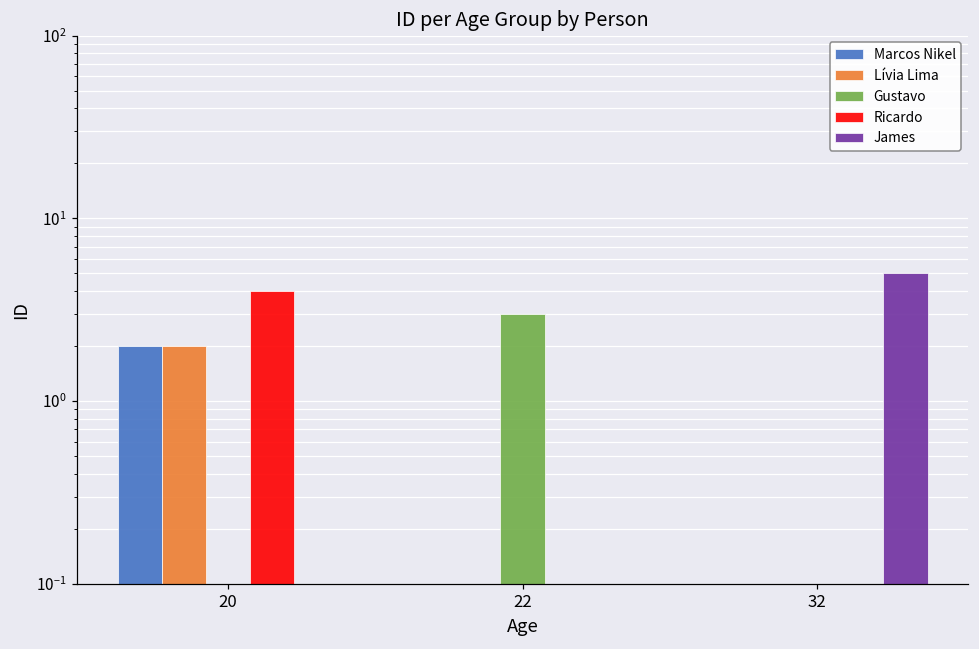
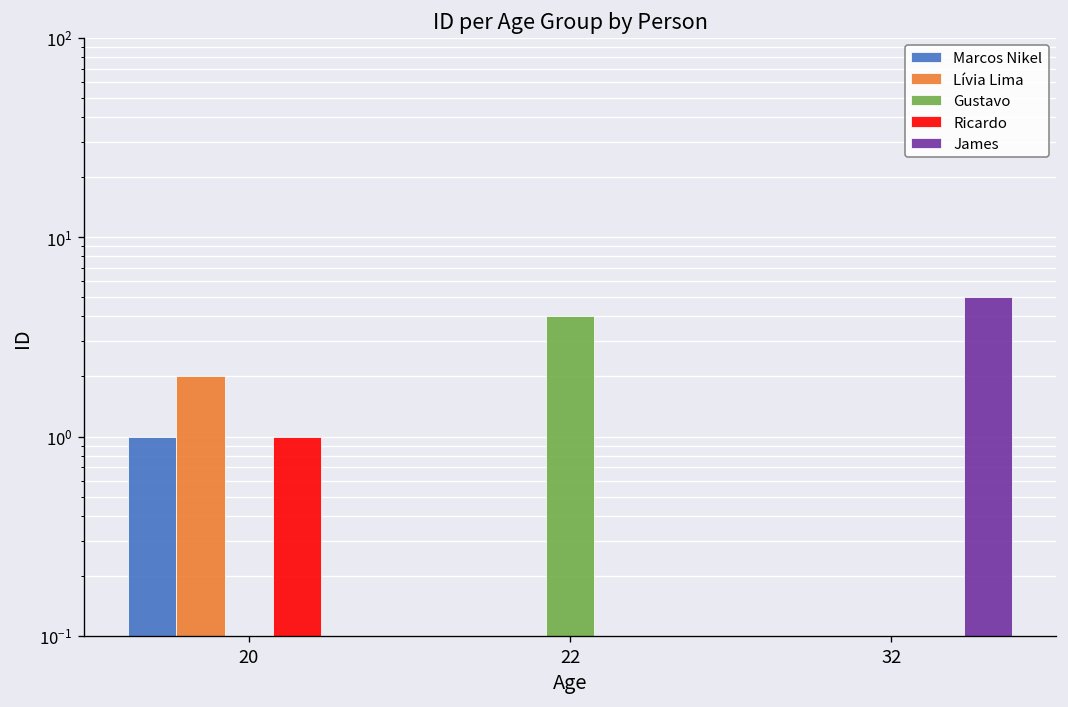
Marcos Nikel, 20: 2 -> 1
Ricardo, 20: 4 -> 1
Gustavo, 22: 3 -> 4
